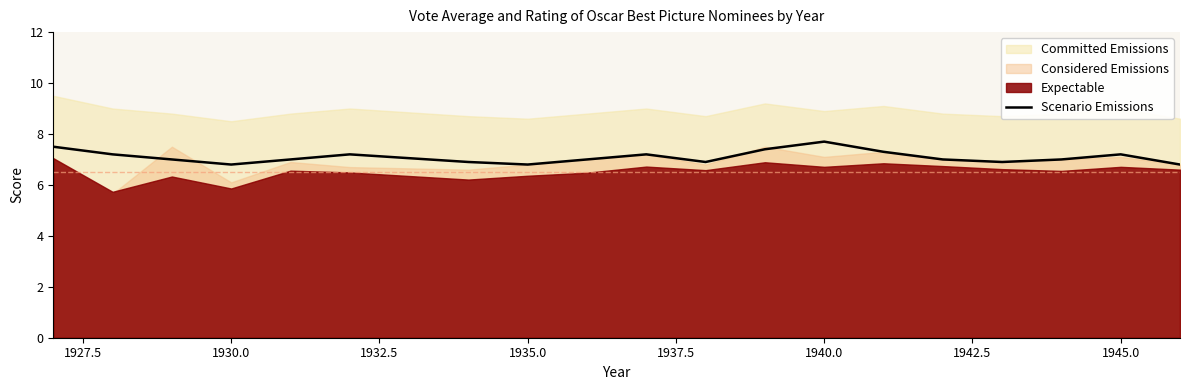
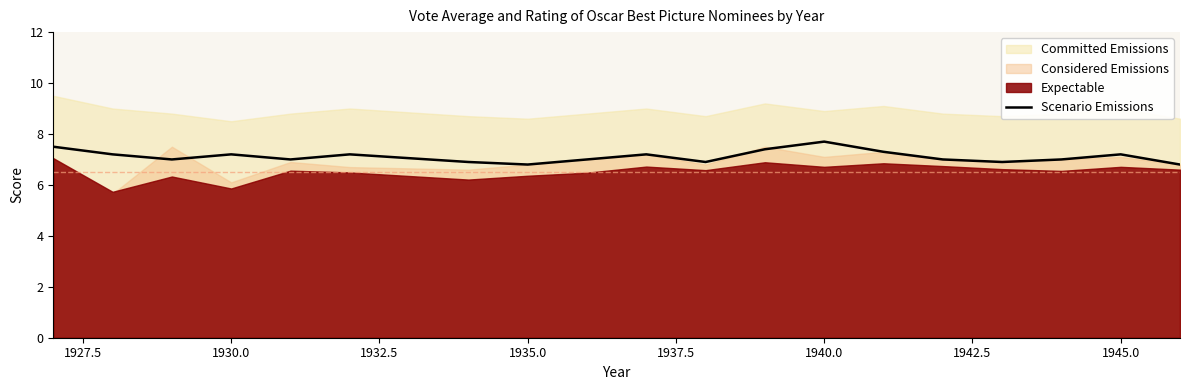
Scenario Emissions, 1930.0: 6.8 -> 7.2
